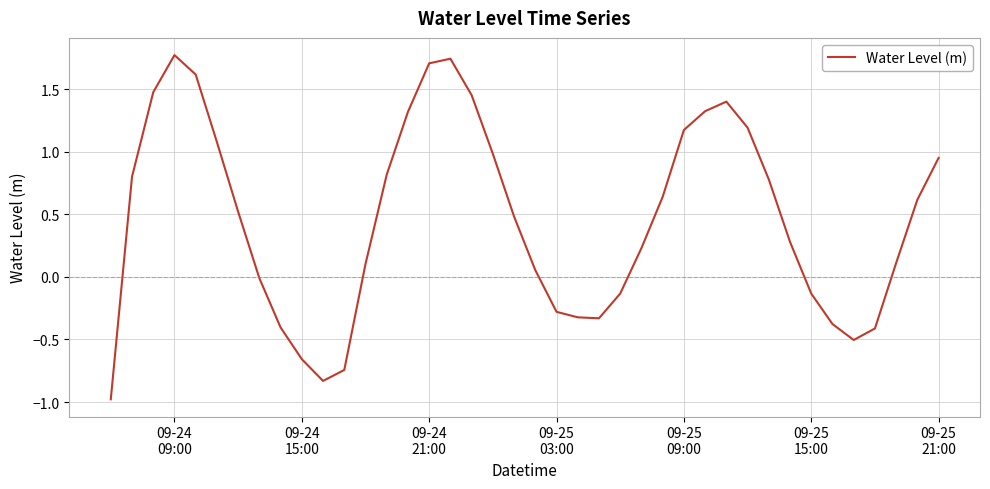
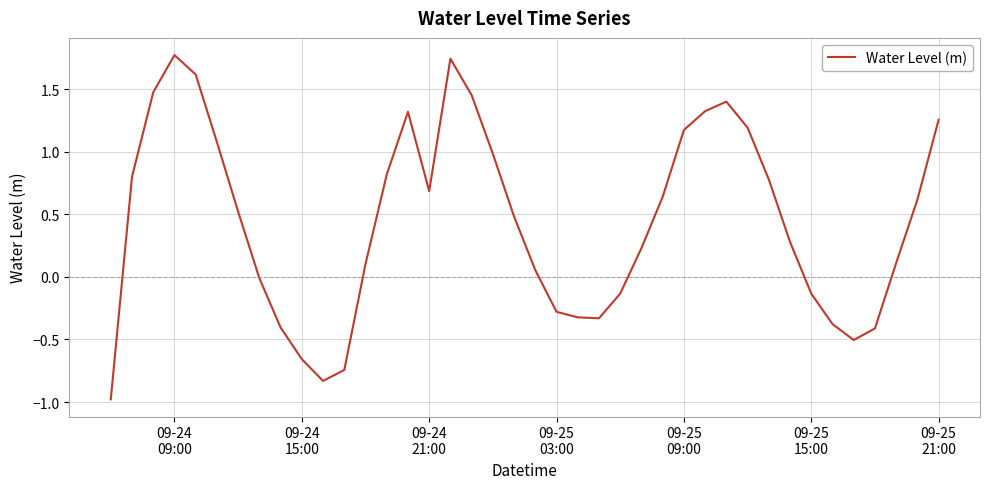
09-24 21:00: 1.71 -> 0.68
09-25 21:00: 0.95 -> 1.25
